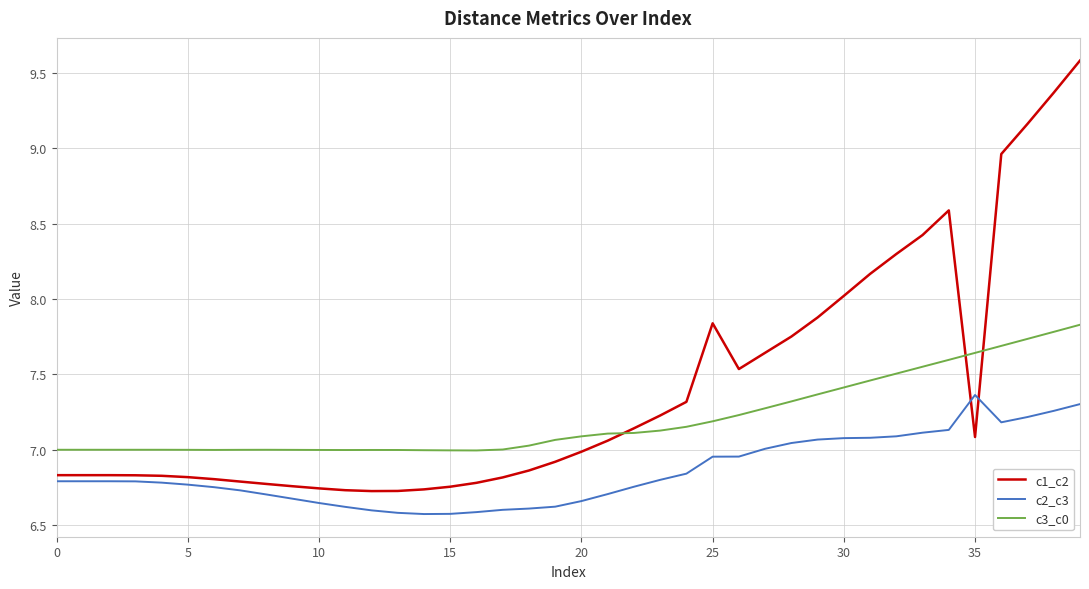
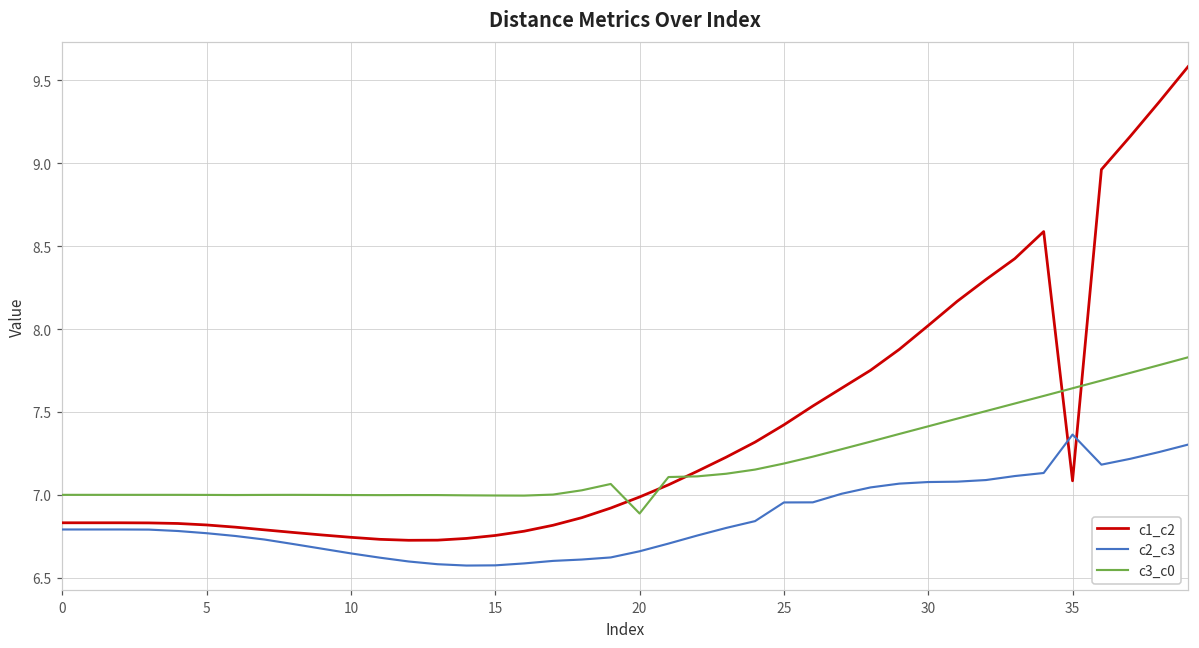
c3_c0, 20: 7.09 -> 6.89
c1_c2, 25: 7.84 -> 7.42
